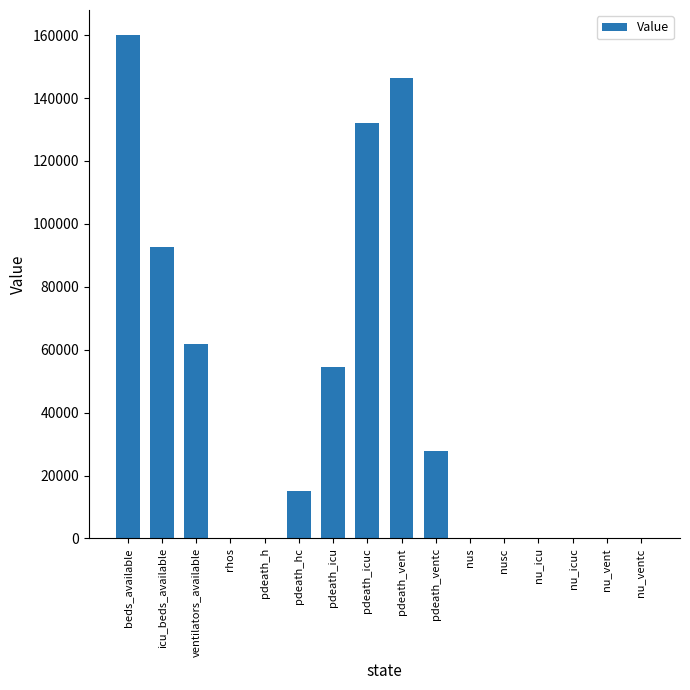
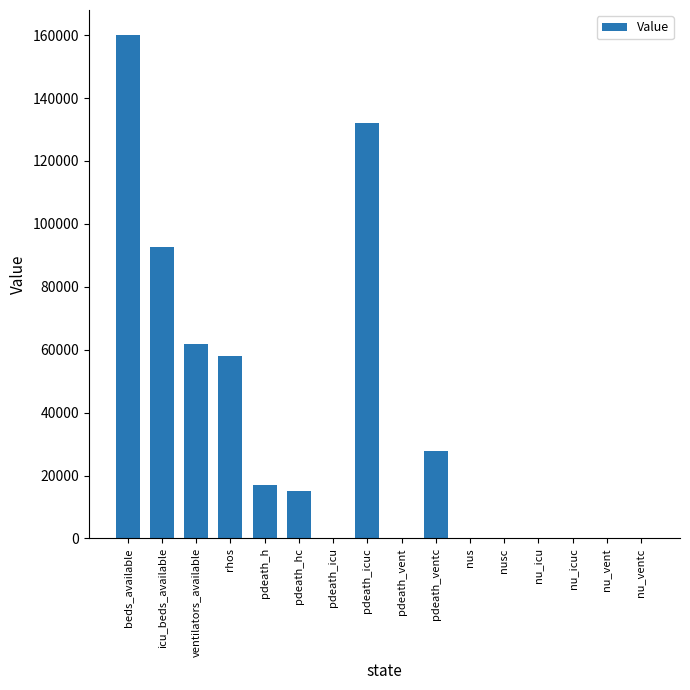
rhos: 0 -> 58000
pdeath_h: 0 -> 17000
pdeath_icu: 54000 -> 0
pdeath_vent: 146000 -> 0
